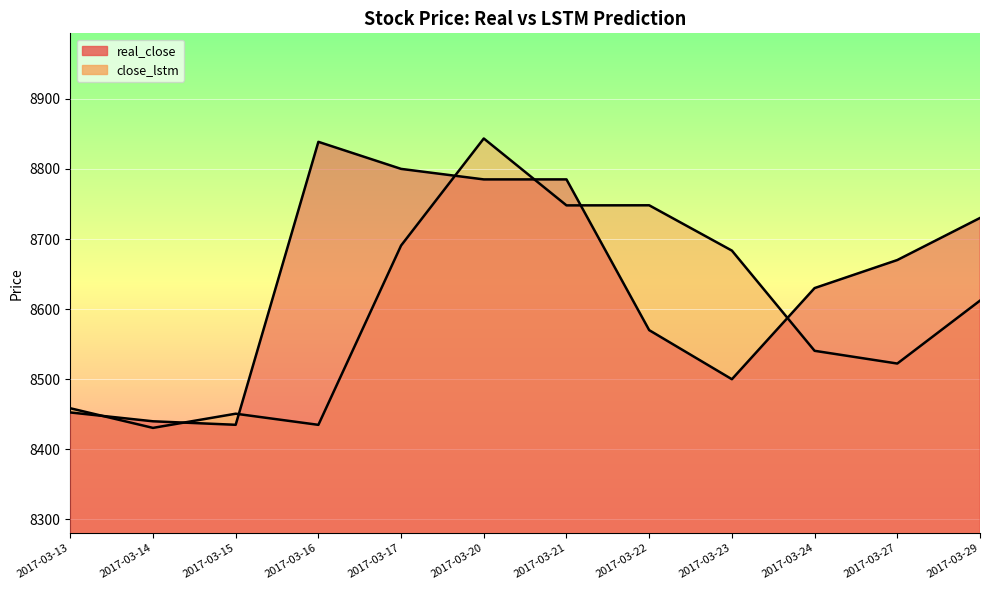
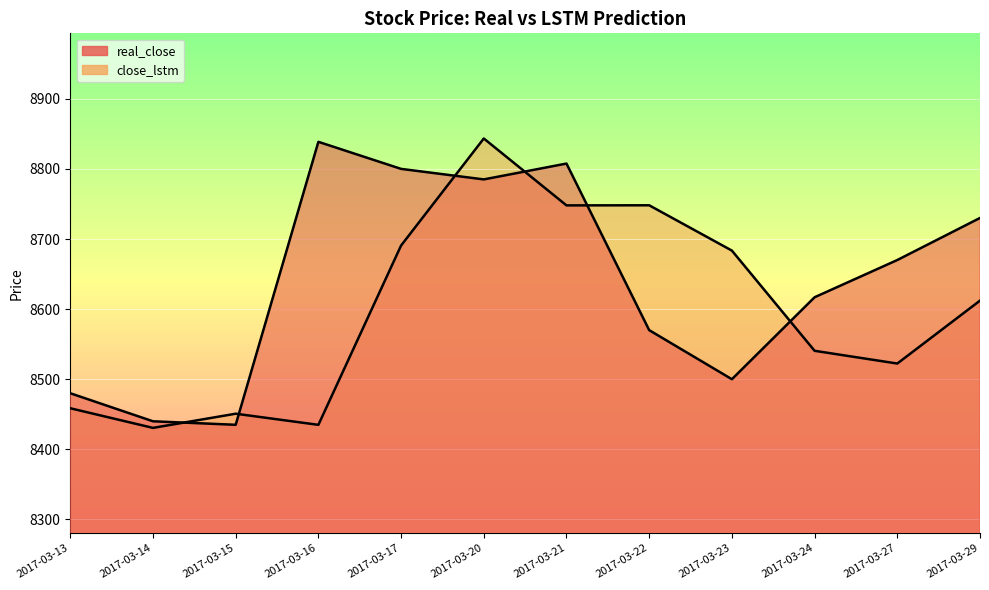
real_close, 2017-03-13: 8450 -> 8480
real_close, 2017-03-21: 8790 -> 8810
real_close, 2017-03-24: 8630 -> 8620
